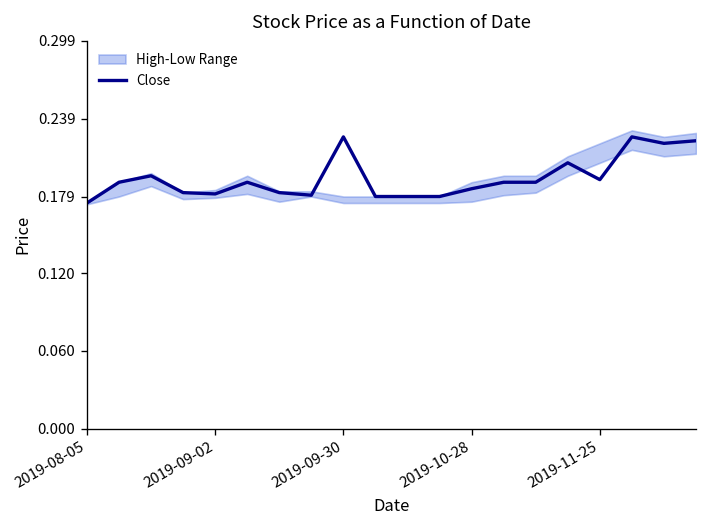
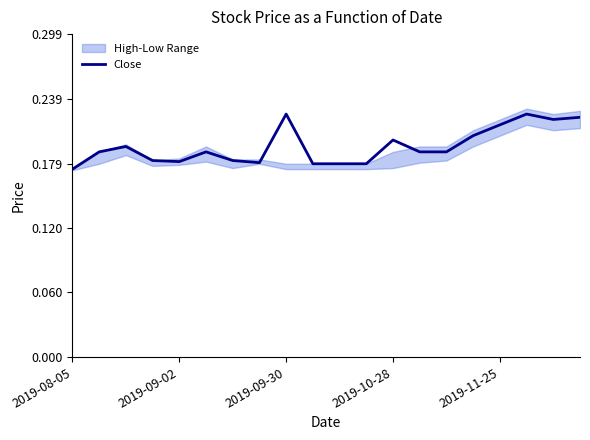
Close, 2019-10-28: 0.185 -> 0.201
Close, 2019-11-25: 0.192 -> 0.215
